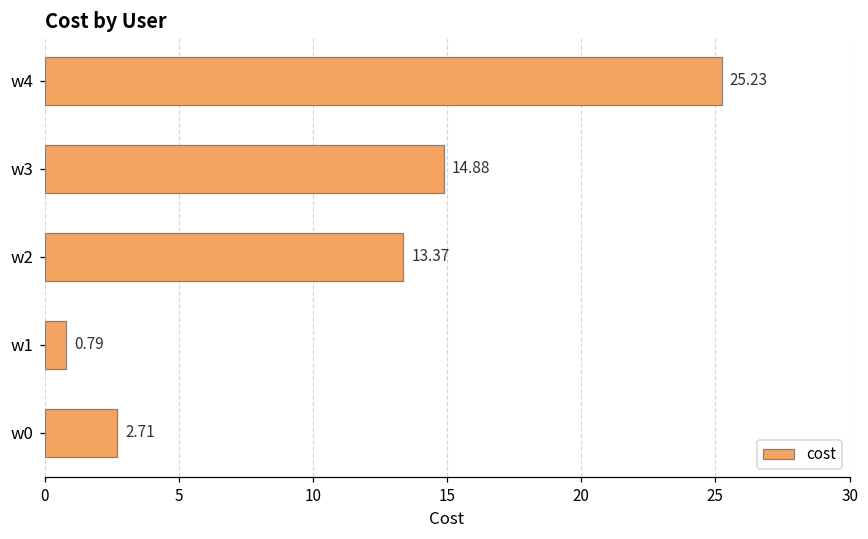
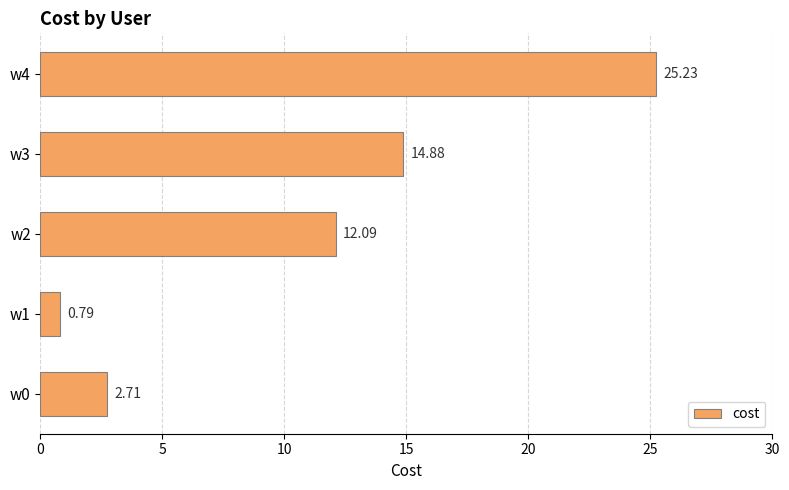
w2: 13.37 -> 12.09
